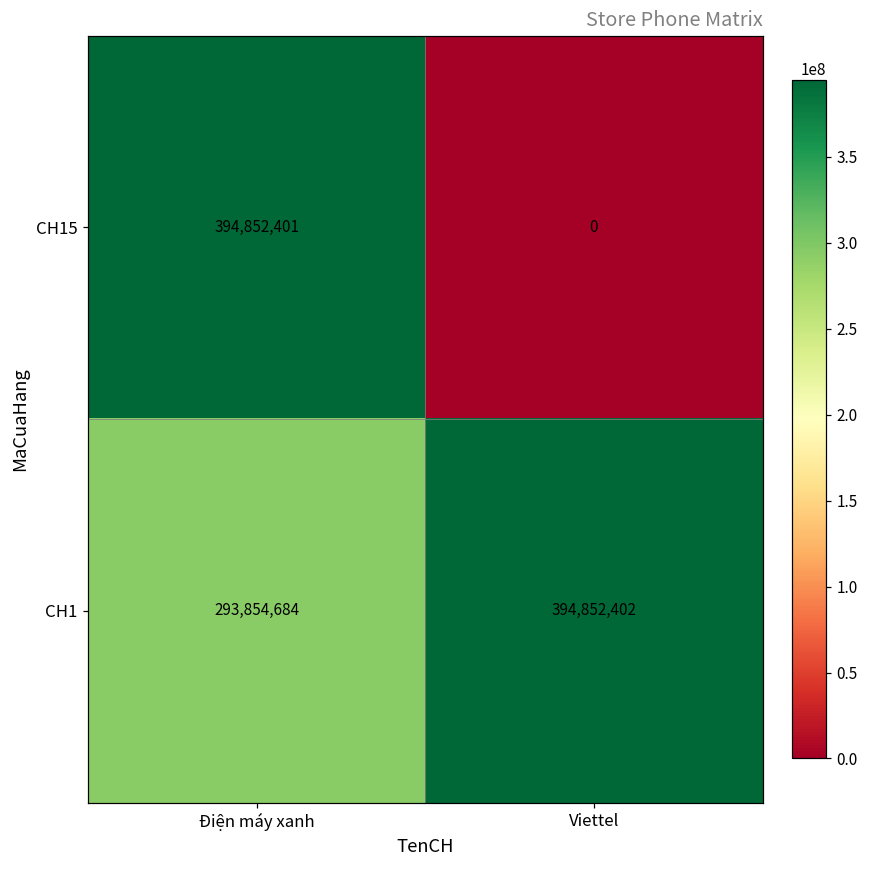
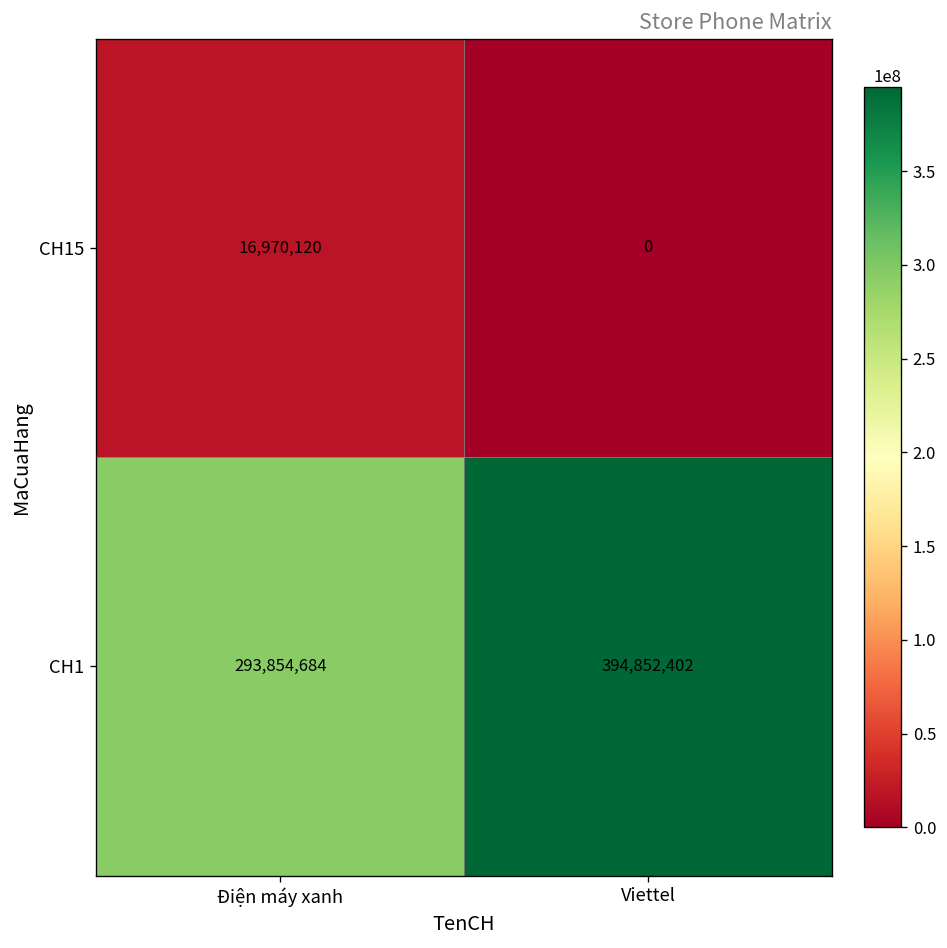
CH15, Điện máy xanh: 394,852,401 -> 16,970,120
